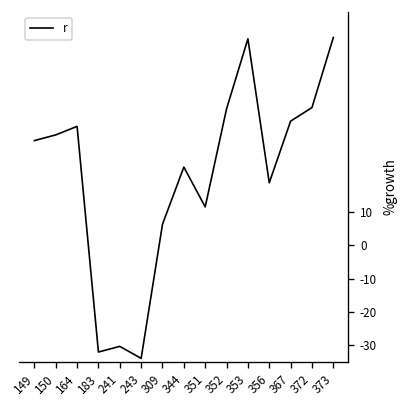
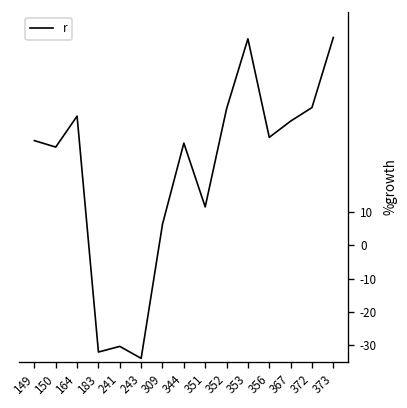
150: 33 -> 29
164: 36 -> 39
344: 23 -> 31
356: 19 -> 32
